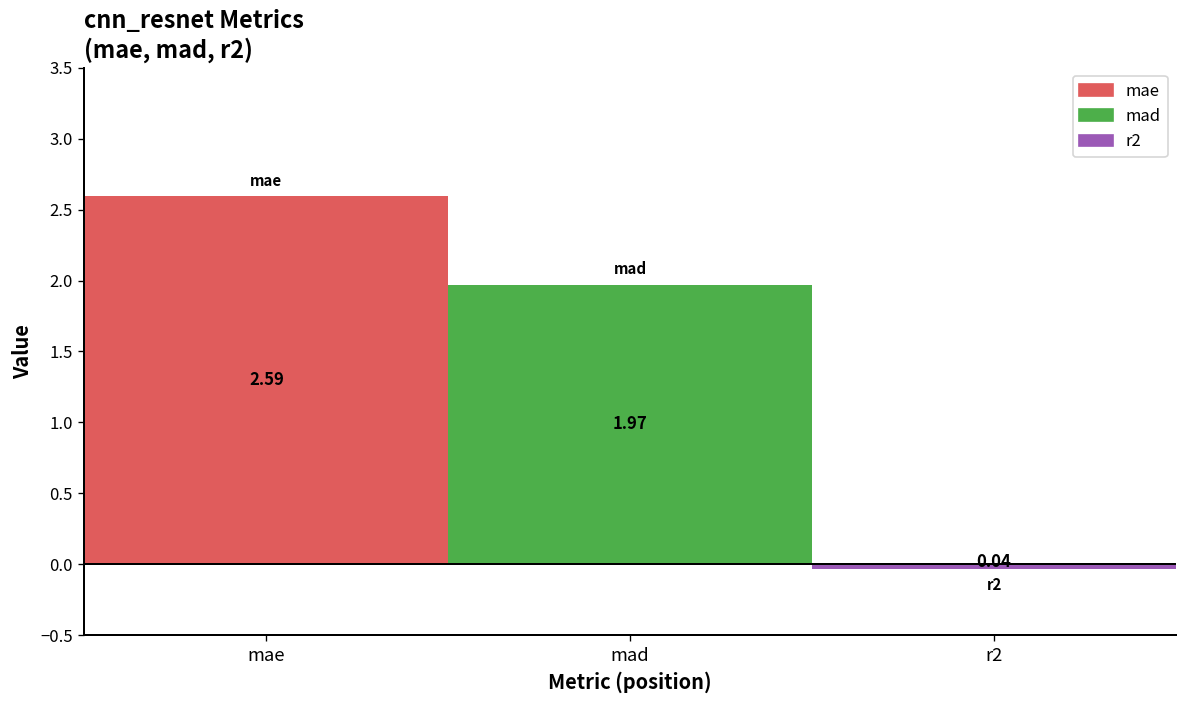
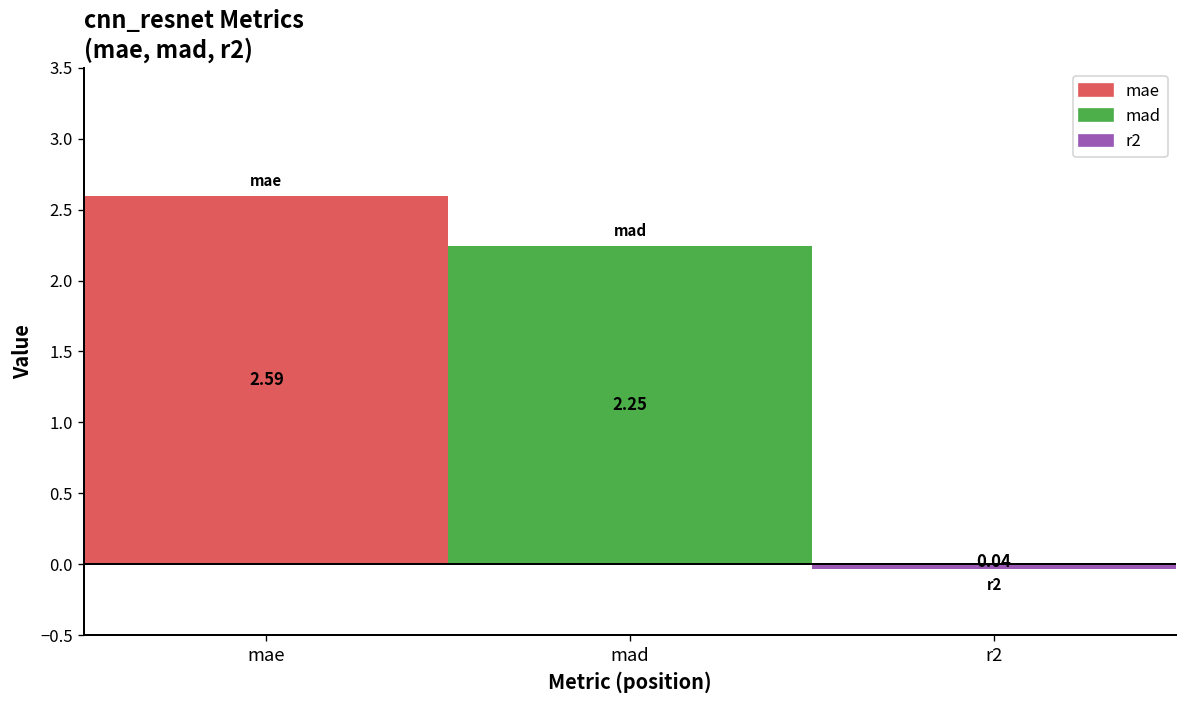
mad: 1.97 -> 2.25
